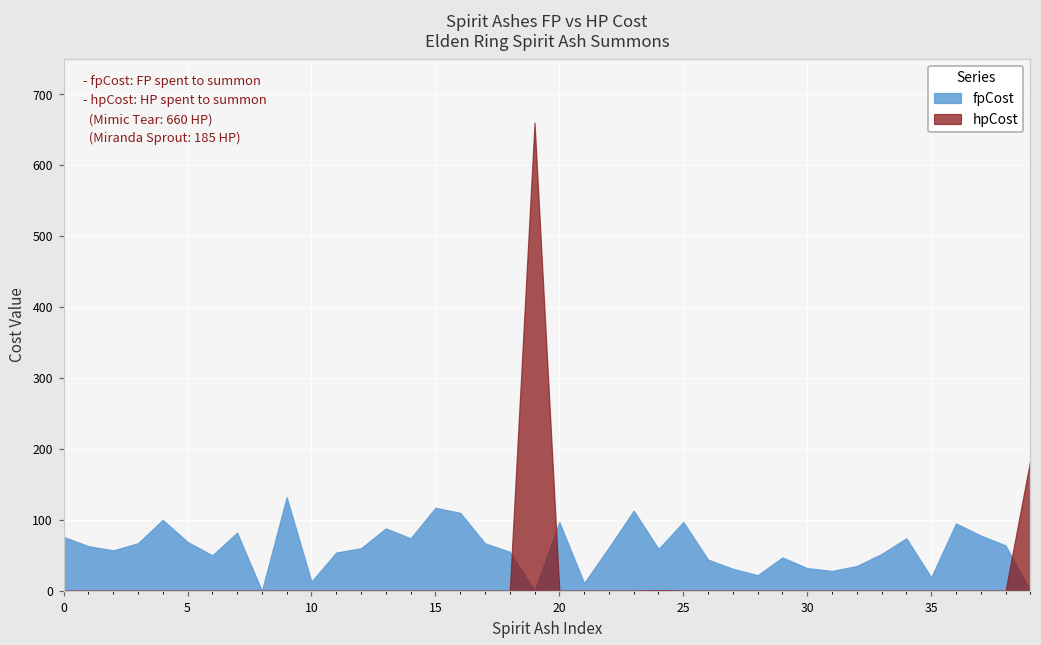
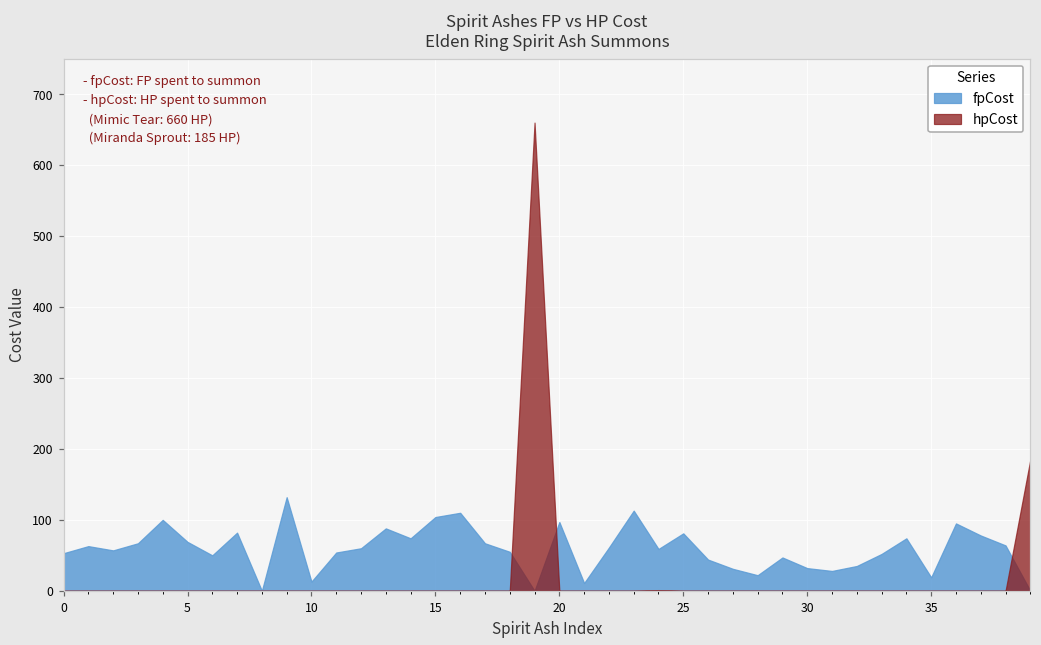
fpCost, 0: 80 -> 50
fpCost, 15: 120 -> 100
fpCost, 25: 100 -> 80
